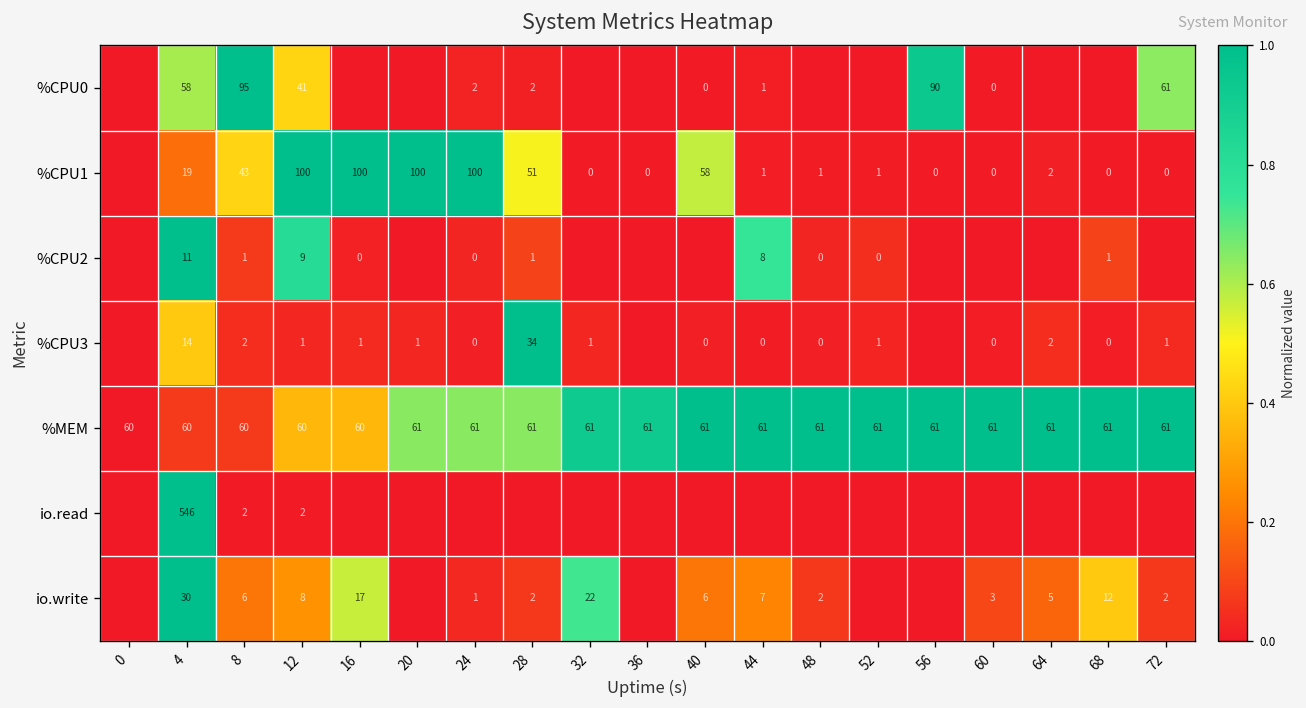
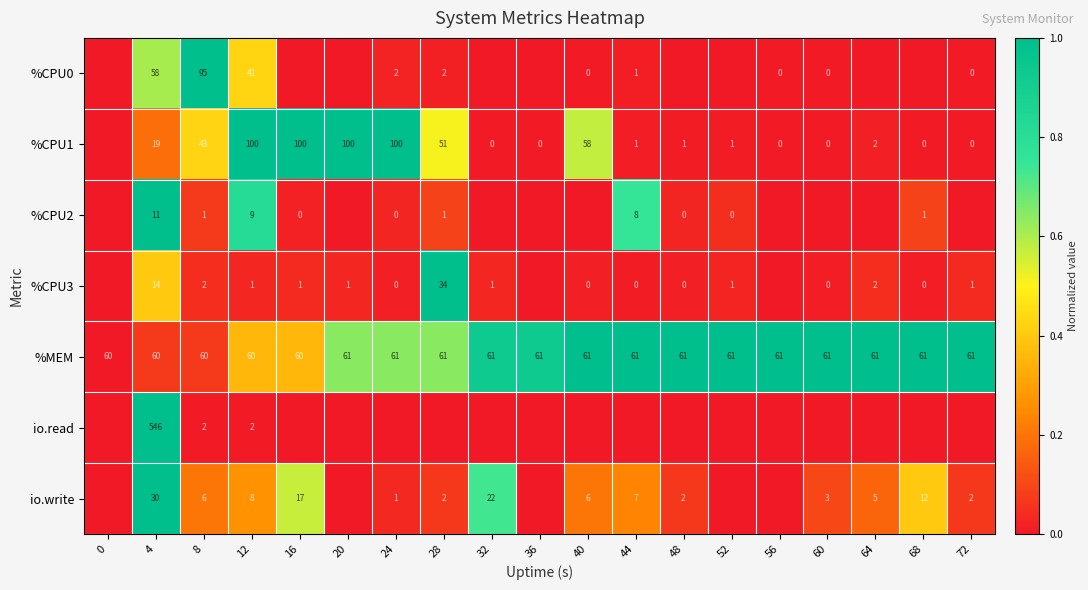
%CPU0, 56: 90 -> 0
%CPU0, 72: 61 -> 0
